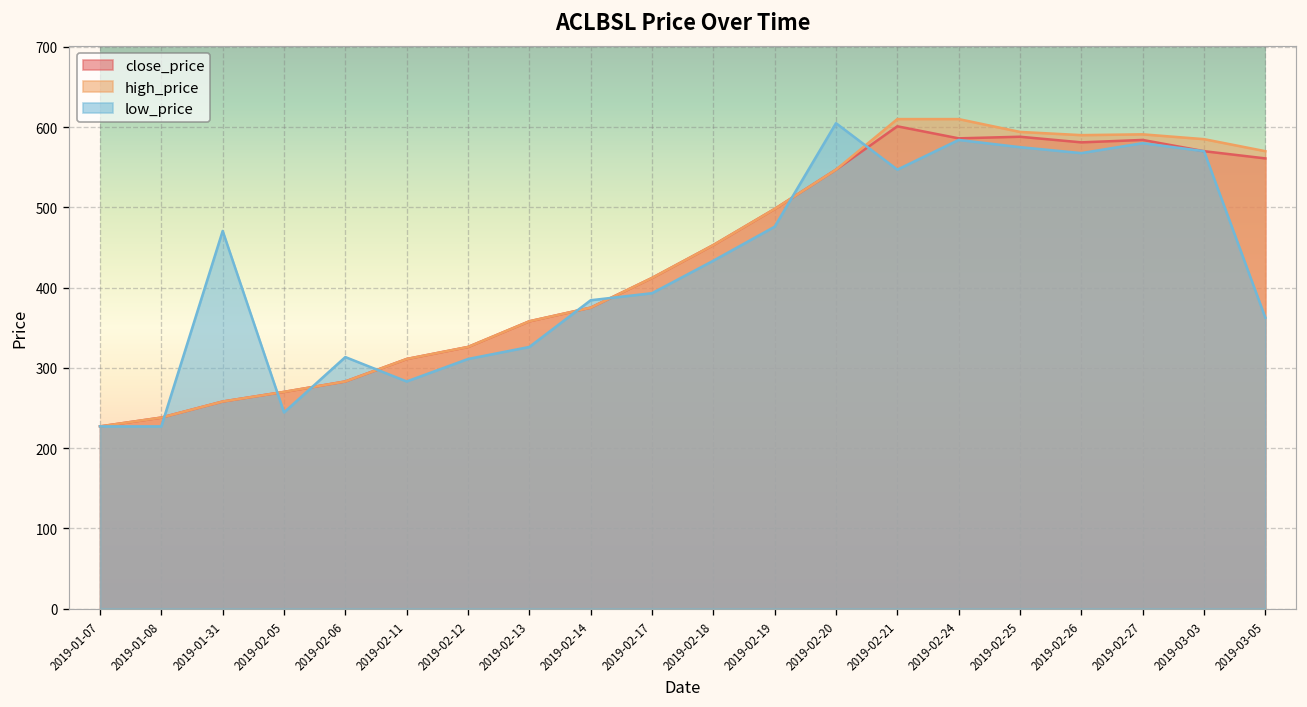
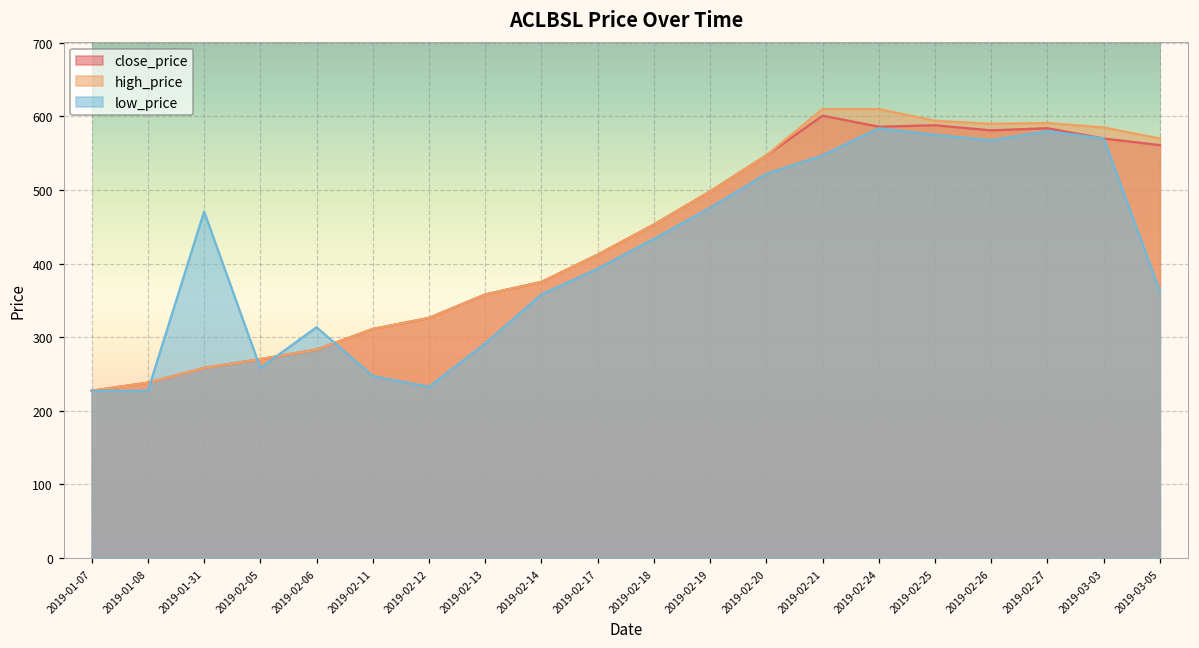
low_price, 2019-02-05: 240 -> 260
low_price, 2019-02-11: 280 -> 250
low_price, 2019-02-12: 310 -> 230
low_price, 2019-02-13: 330 -> 290
low_price, 2019-02-14: 380 -> 360
low_price, 2019-02-20: 600 -> 520
